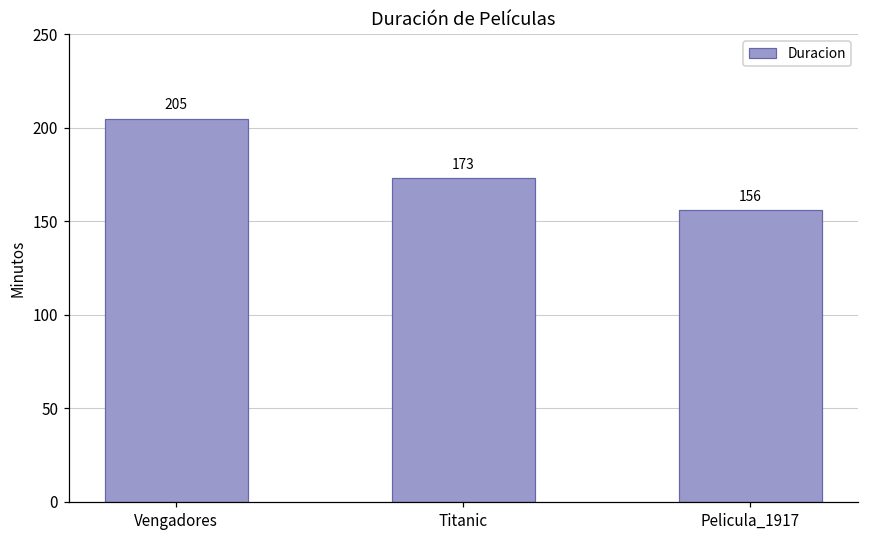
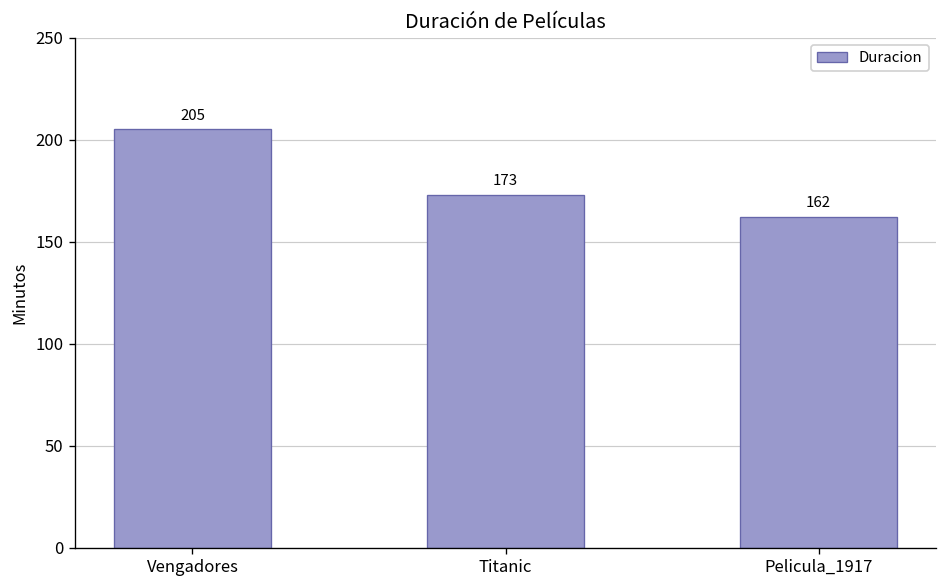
Pelicula_1917: 156 -> 162
